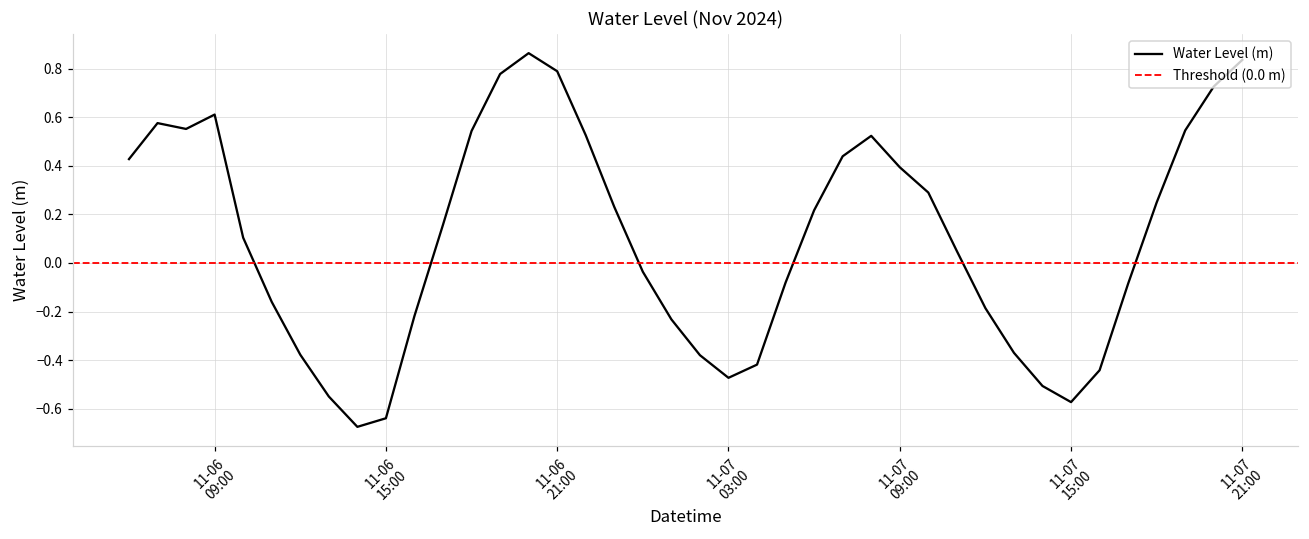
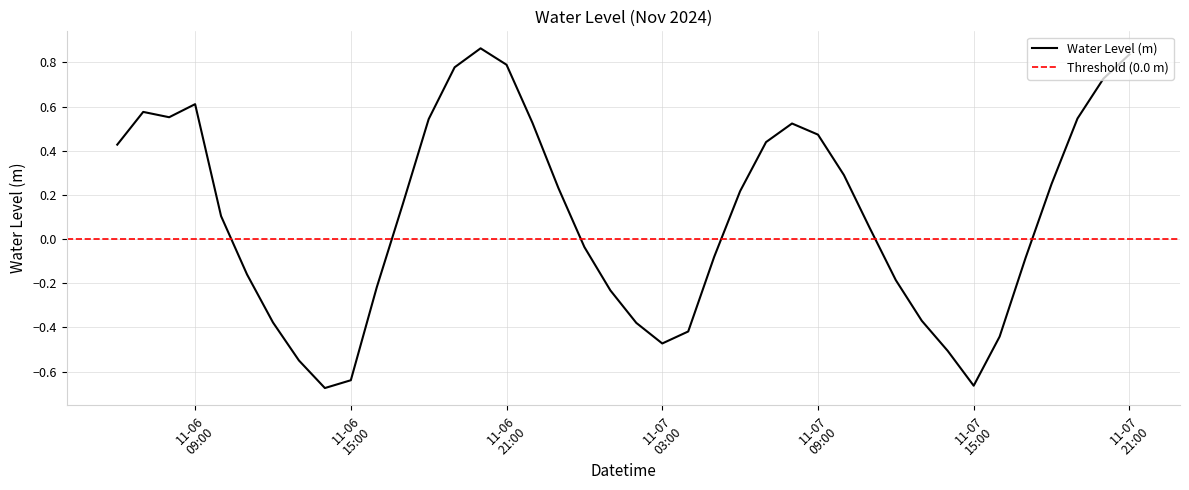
11-07 09:00: 0.39 -> 0.47
11-07 15:00: -0.57 -> -0.66
